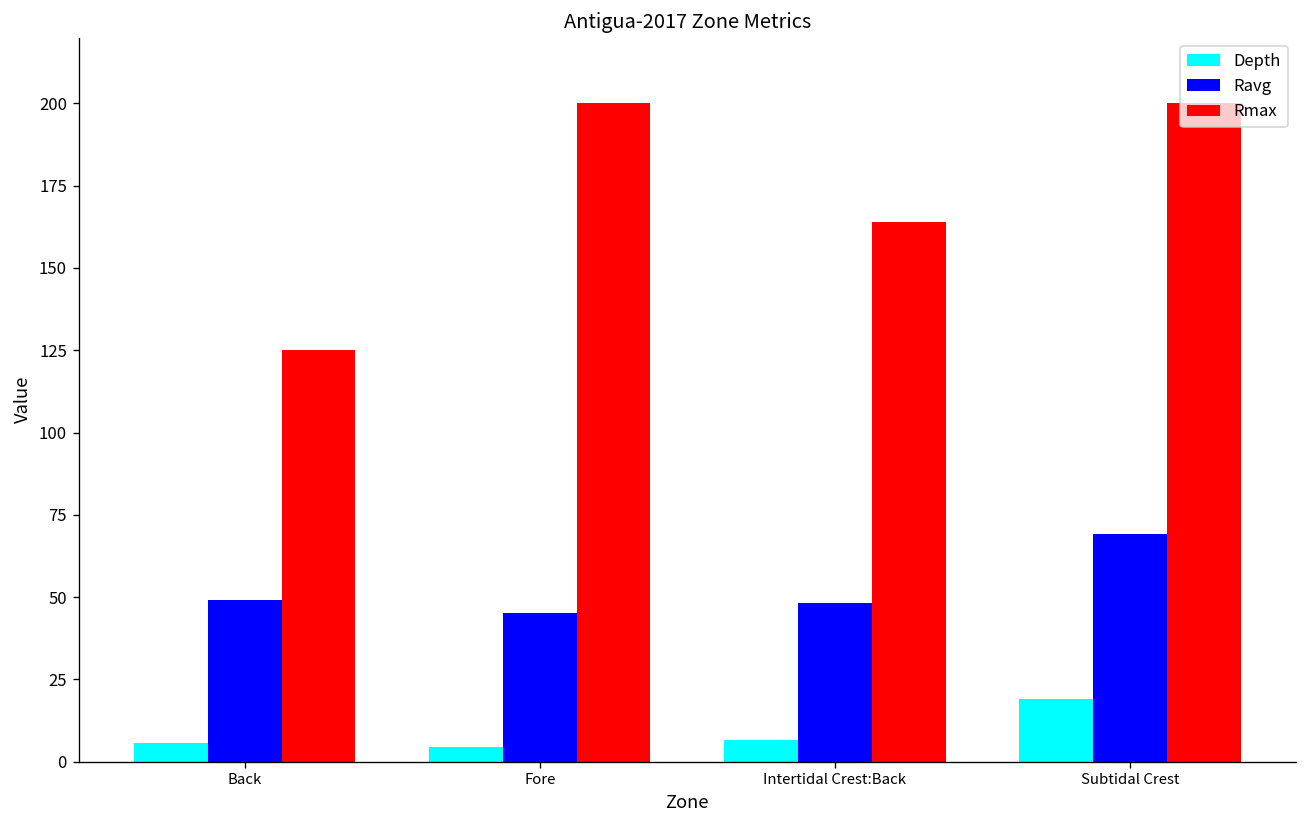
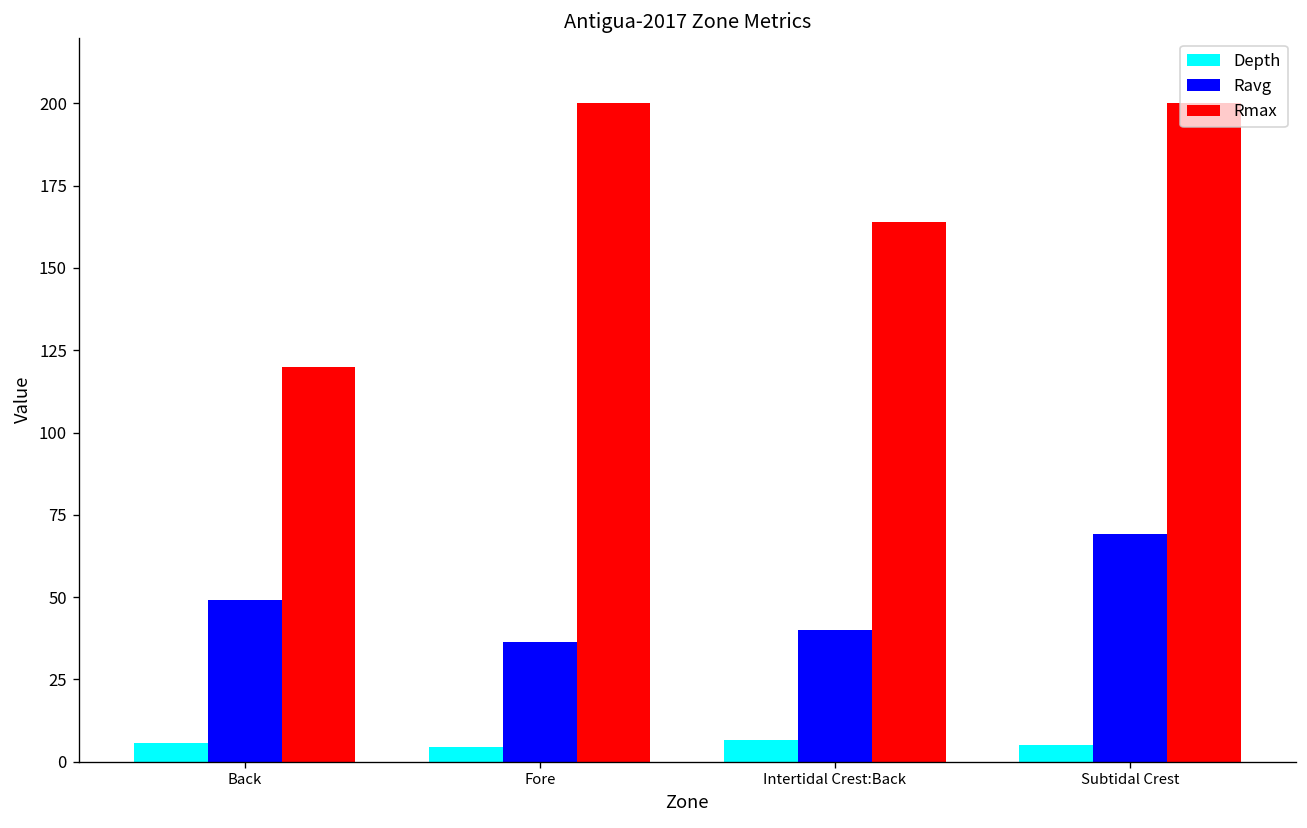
Rmax, Back: 125 -> 120
Ravg, Fore: 45 -> 37
Ravg, Intertidal Crest:Back: 48 -> 40
Depth, Subtidal Crest: 19 -> 5
